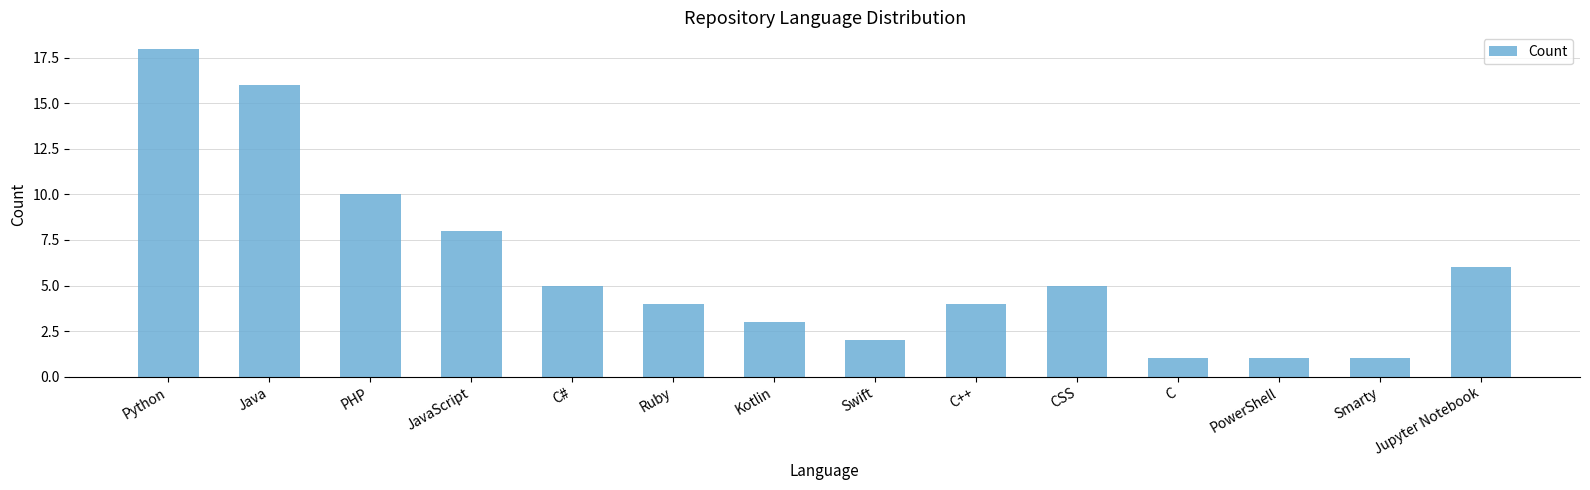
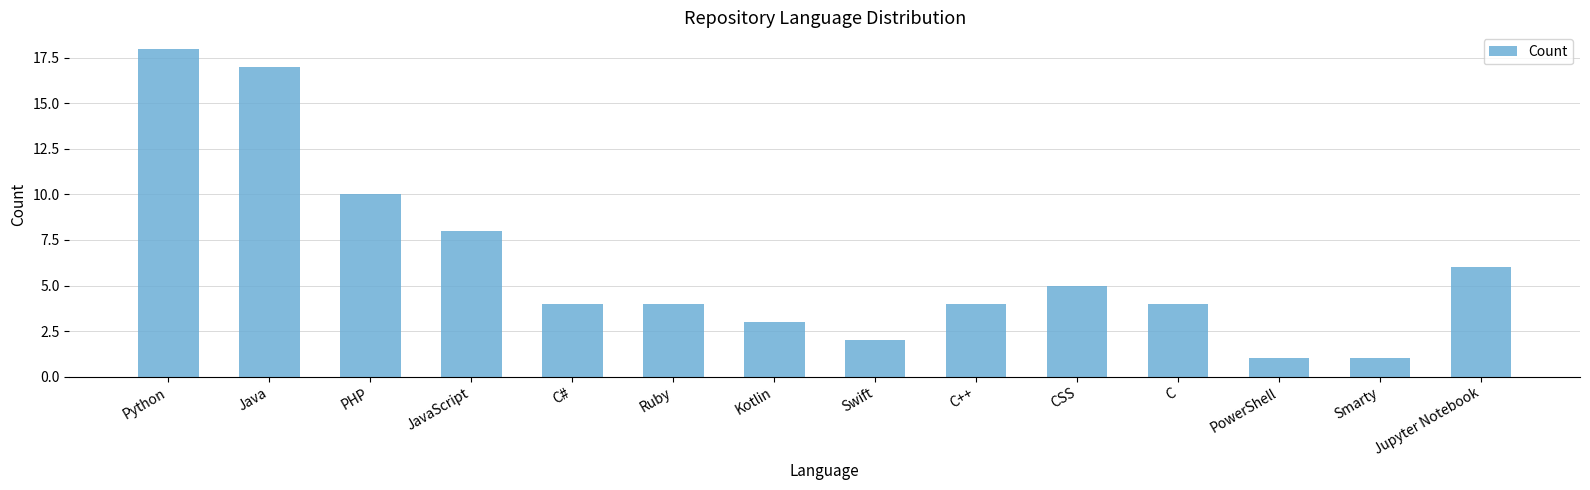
Java: 16 -> 17
C#: 5 -> 4
C: 1 -> 4
